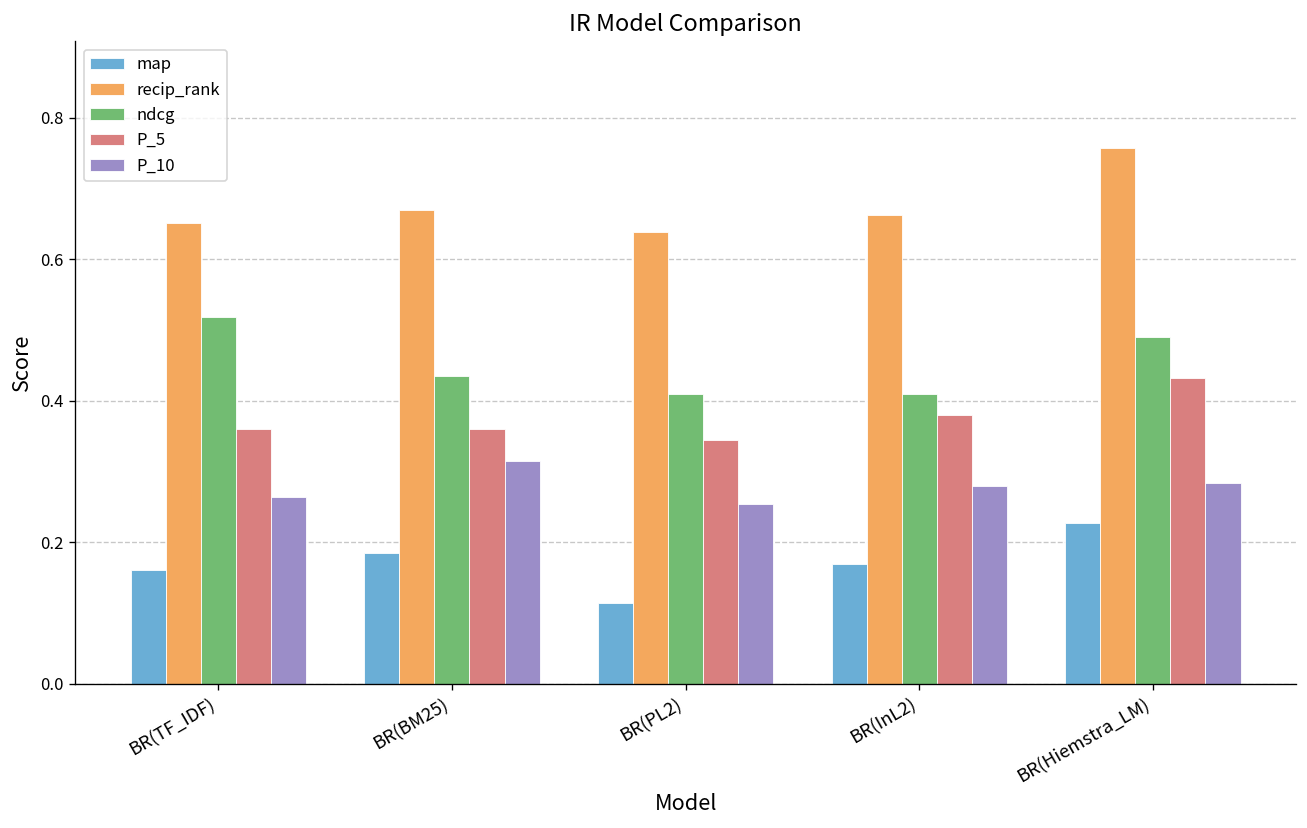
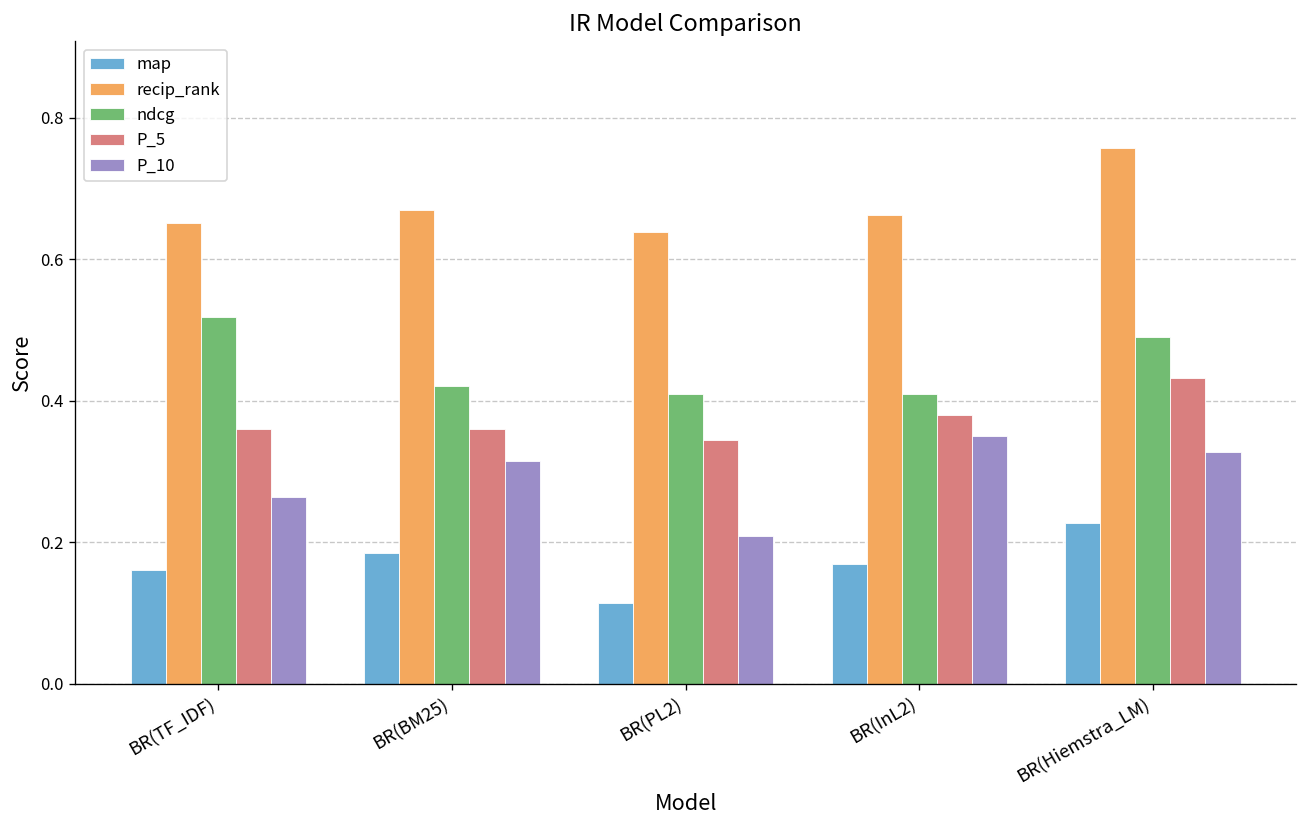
ndcg, BR(BM25): 0.44 -> 0.42
P_10, BR(PL2): 0.25 -> 0.21
P_10, BR(InL2): 0.28 -> 0.35
P_10, BR(Hiemstra_LM): 0.28 -> 0.33
